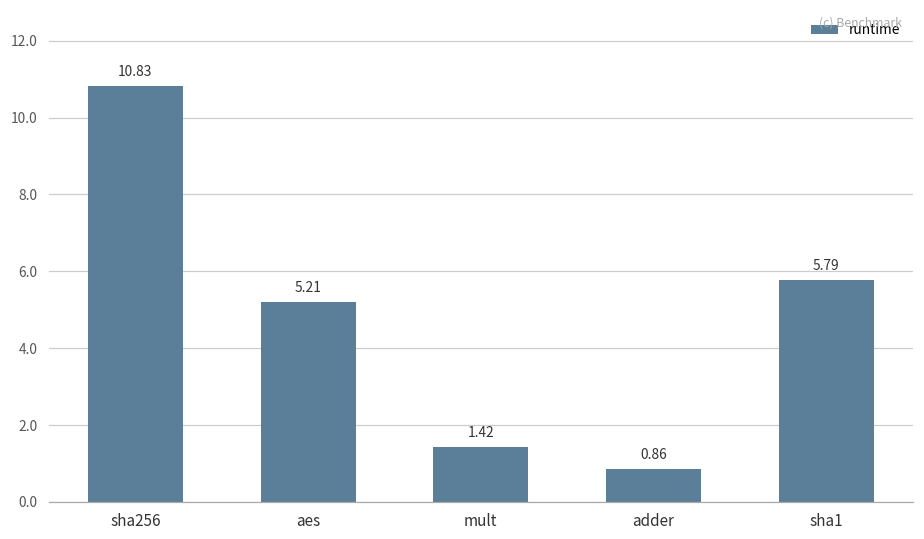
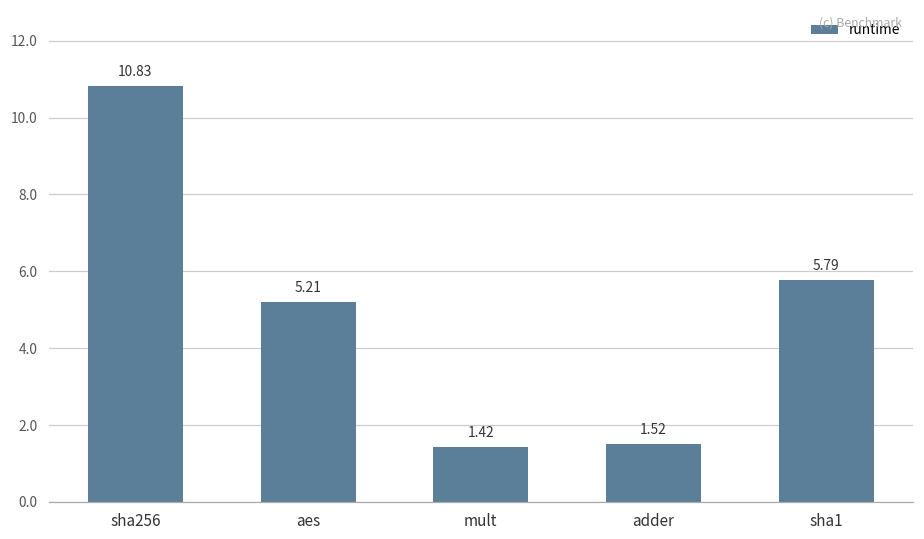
adder: 0.86 -> 1.52
